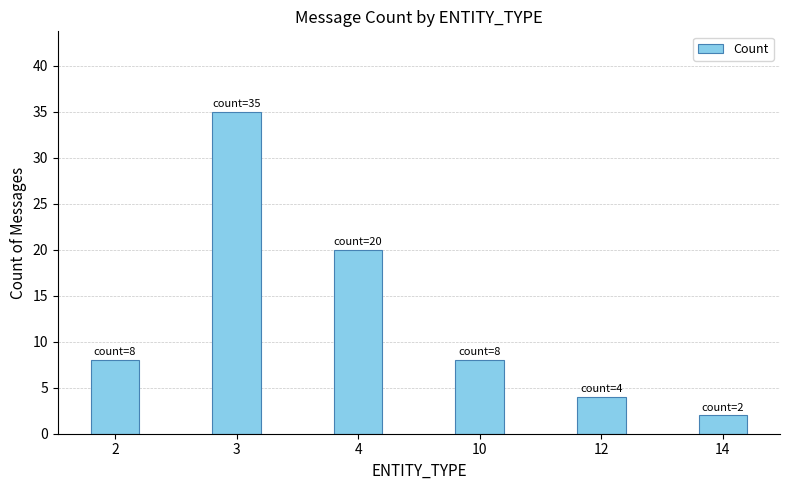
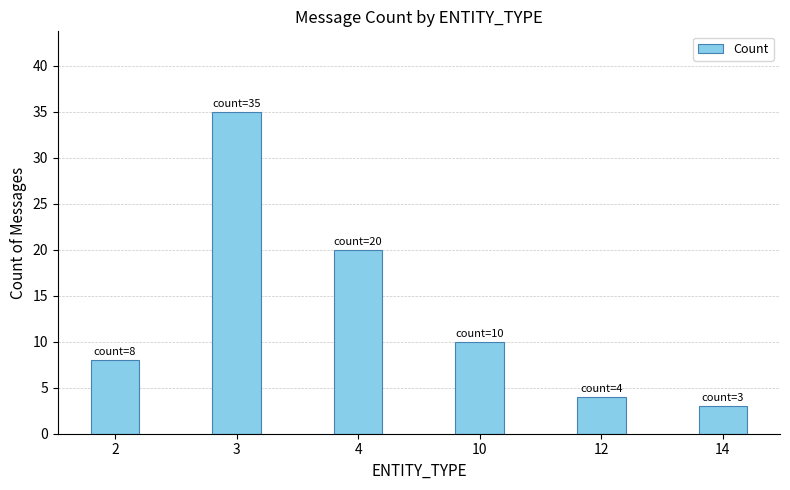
10: 8 -> 10
14: 2 -> 3
